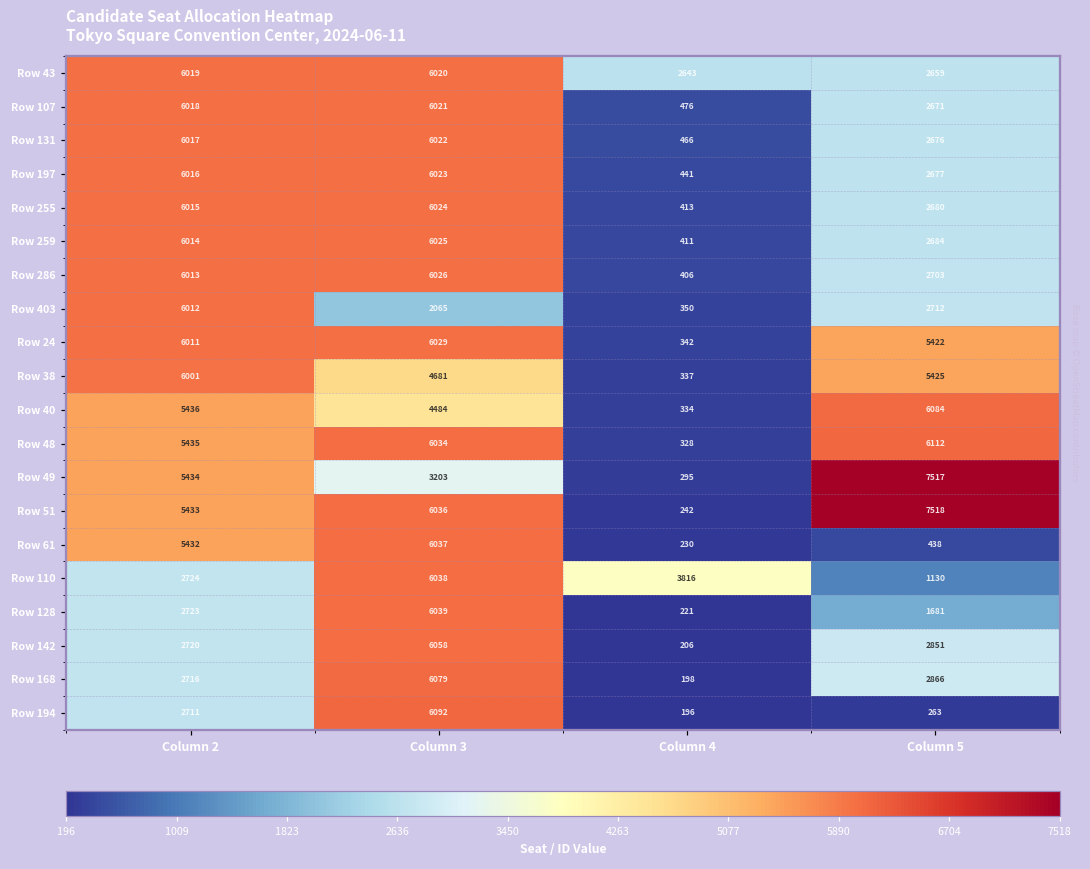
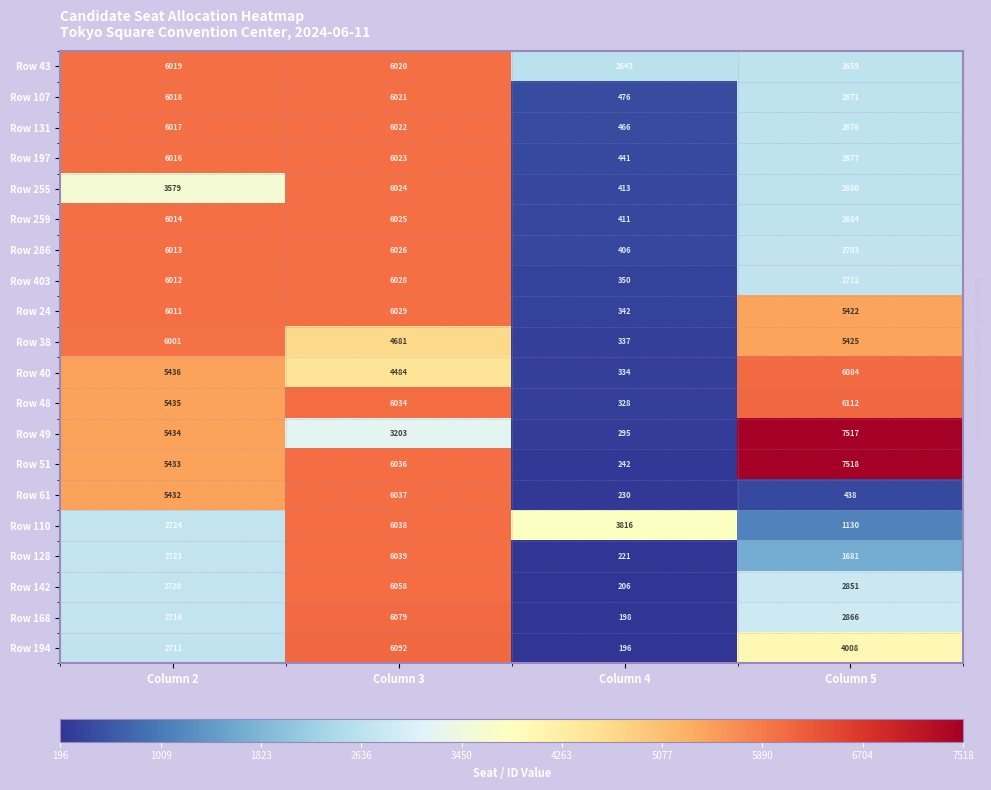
Row 255, Column 2: 6015 -> 3579
Row 403, Column 3: 2065 -> 6028
Row 194, Column 5: 263 -> 4008
